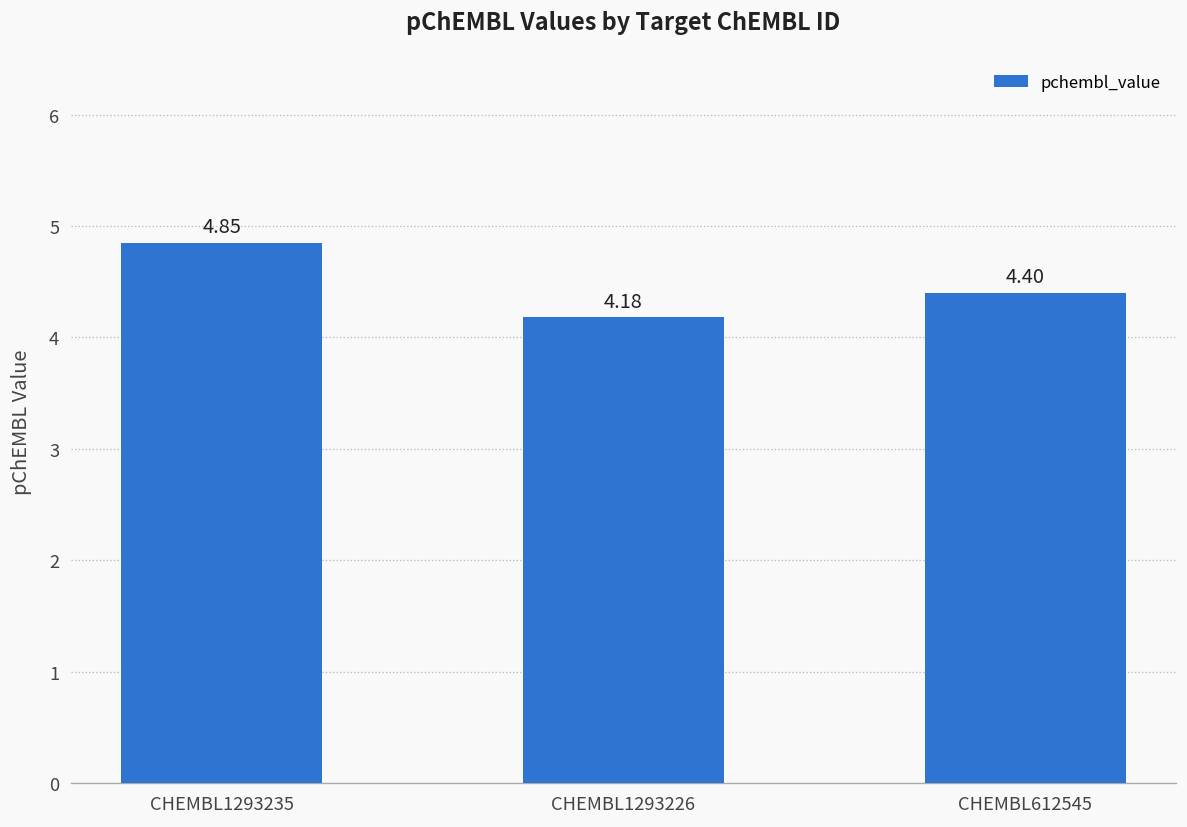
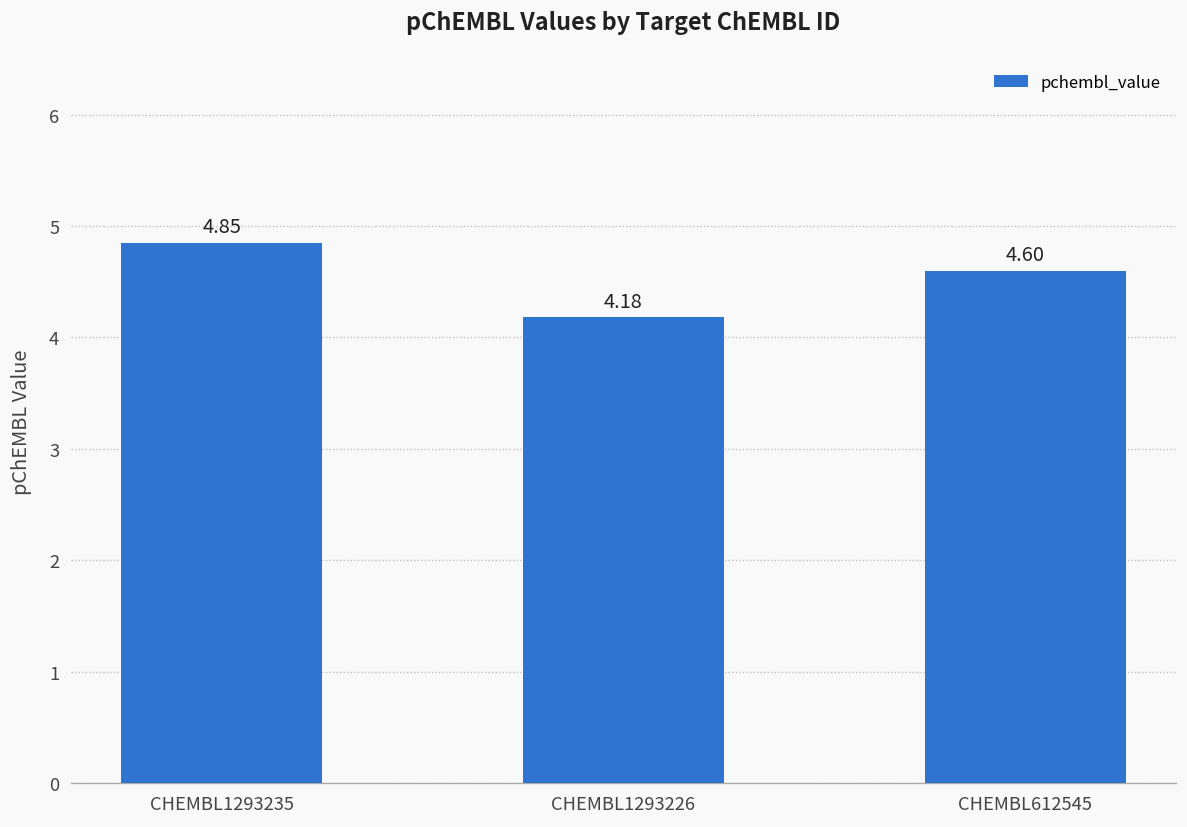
CHEMBL612545: 4.40 -> 4.60
